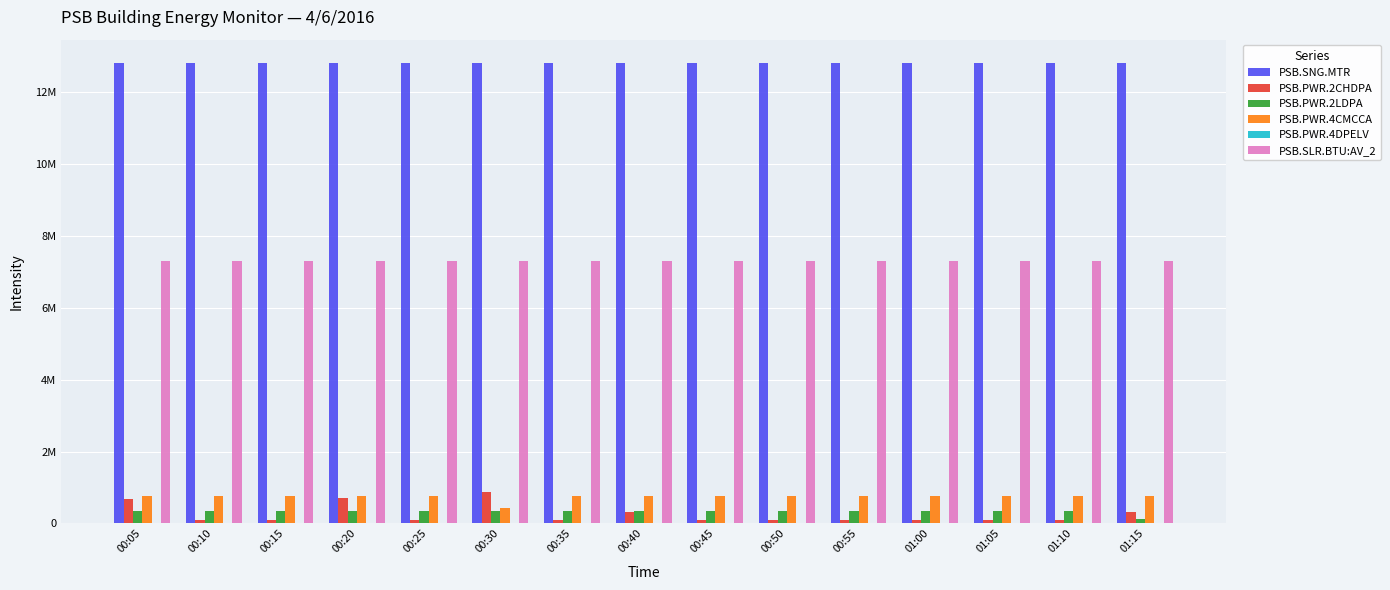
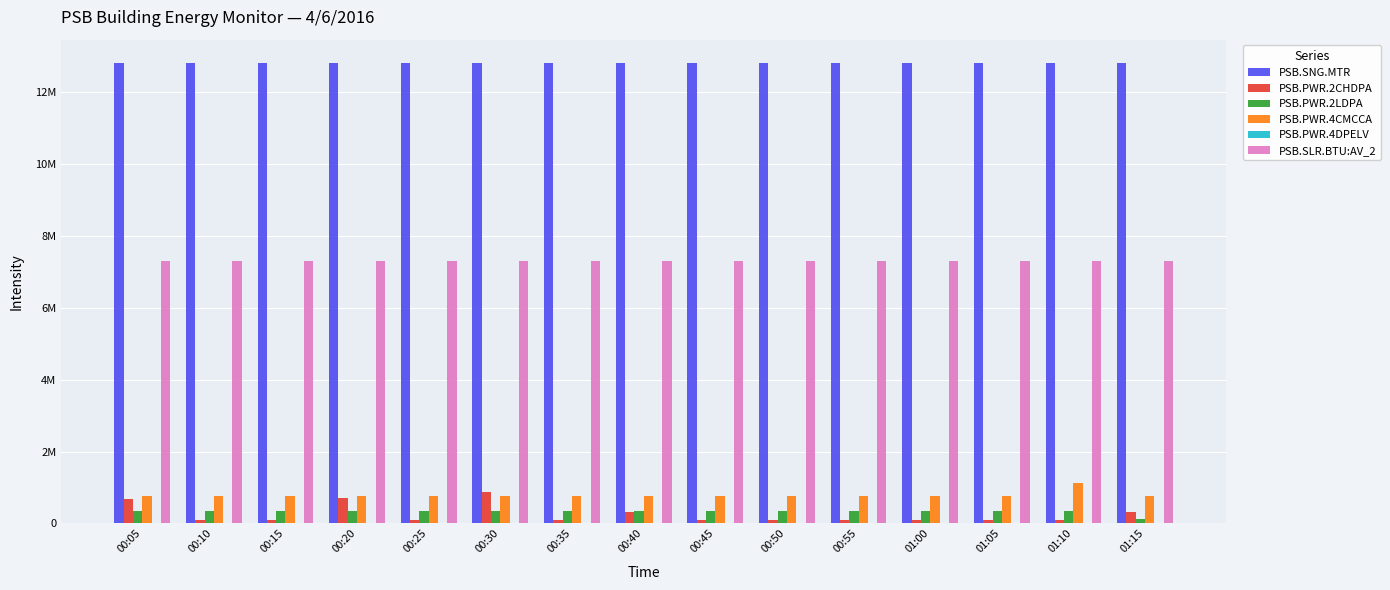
PSB.PWR.4CMCCA, 00:30: 400000 -> 800000
PSB.PWR.4CMCCA, 01:10: 800000 -> 1100000
